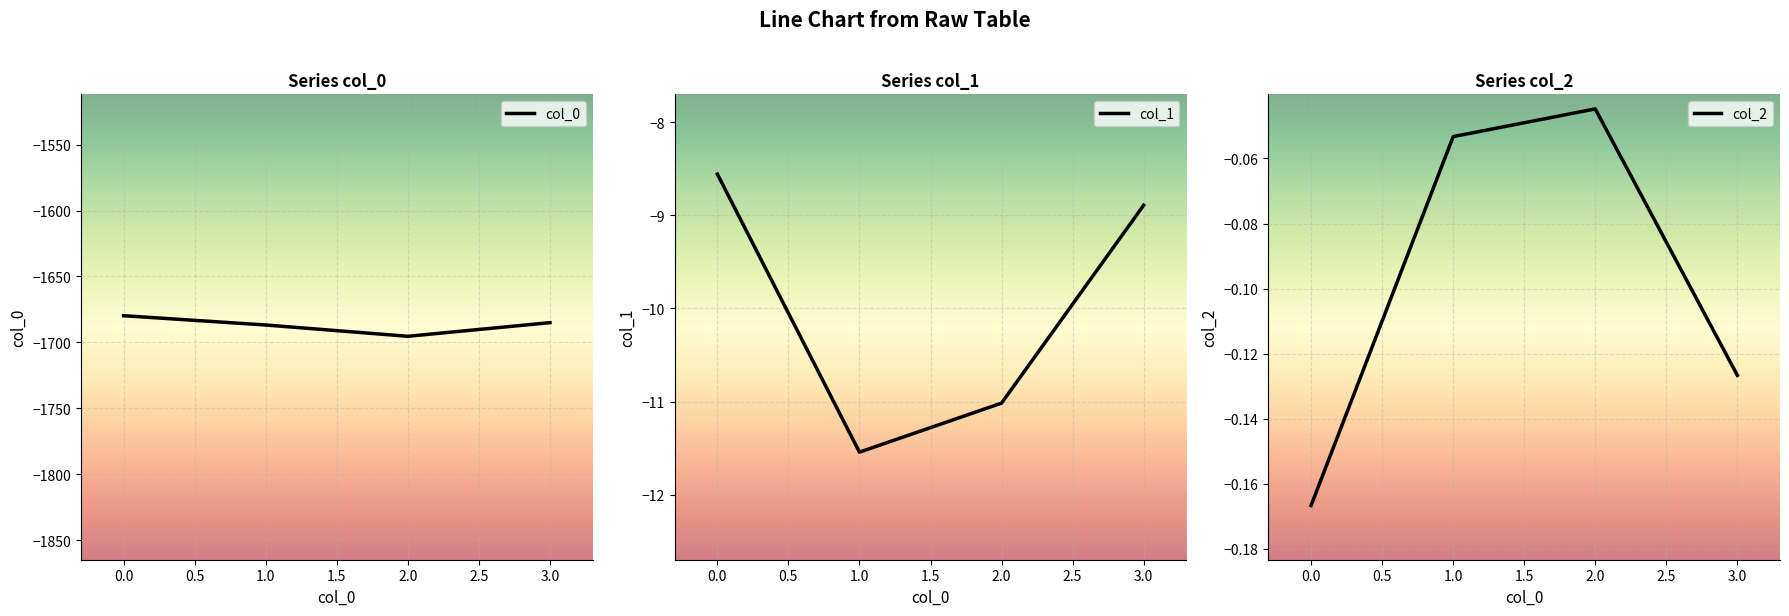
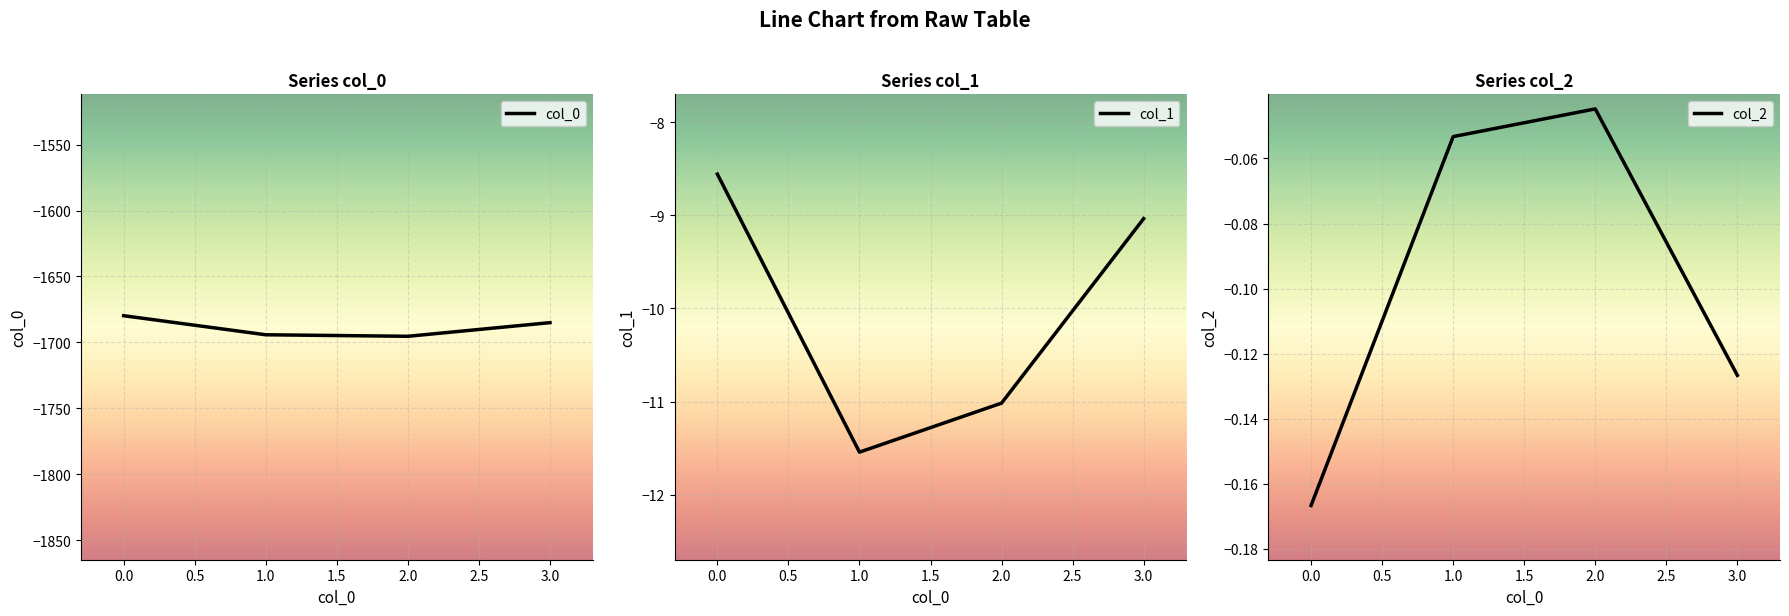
Series col_0, 1.0: -1687 -> -1694
Series col_1, 3.0: -8.9 -> -9.0
